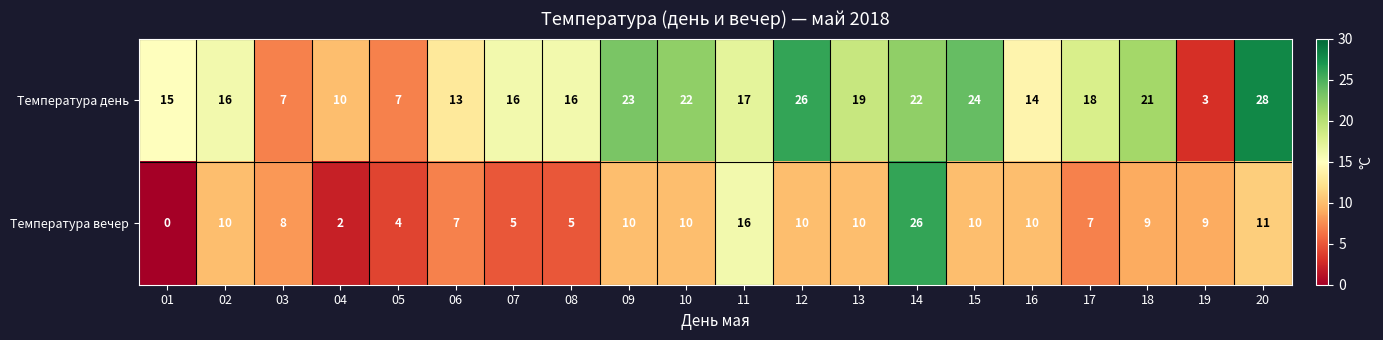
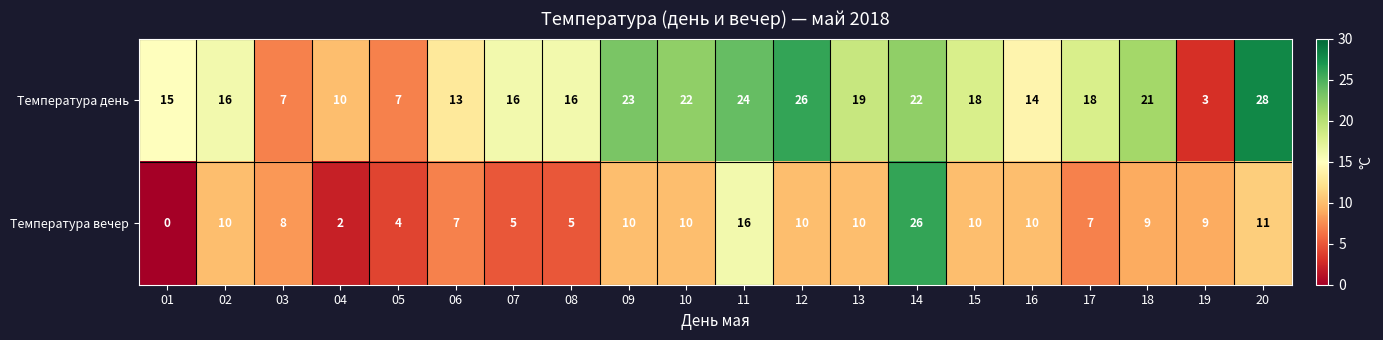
Температура день, 11: 17 -> 24
Температура день, 15: 24 -> 18
